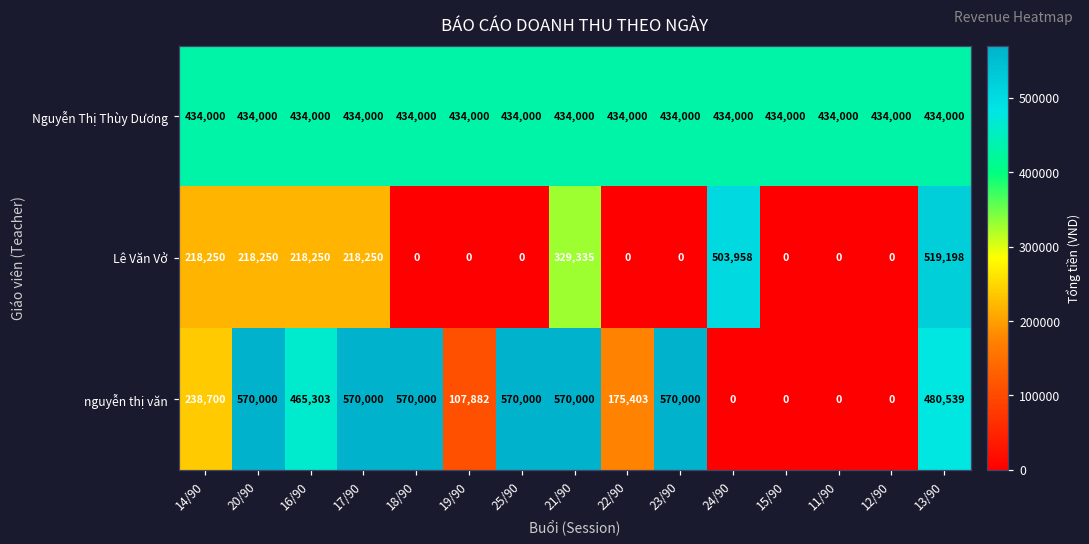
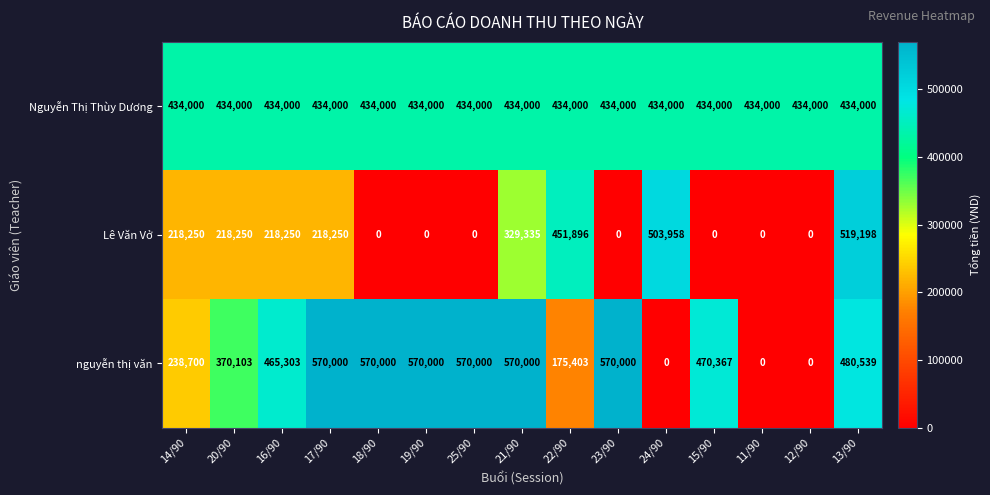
Lê Văn Vở, 22/90: 0 -> 451,896
nguyễn thị văn, 20/90: 570,000 -> 370,103
nguyễn thị văn, 19/90: 107,882 -> 570,000
nguyễn thị văn, 15/90: 0 -> 470,367
